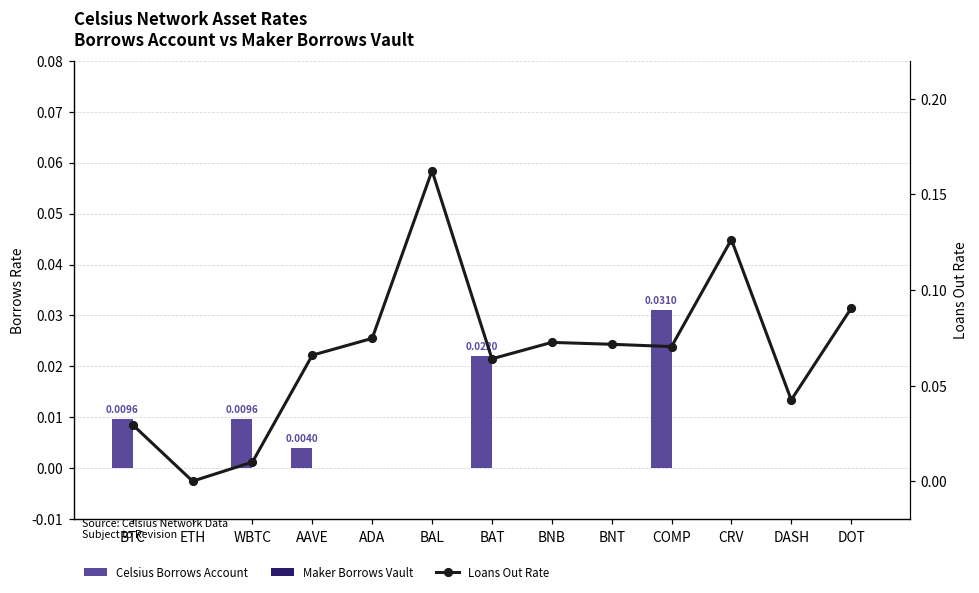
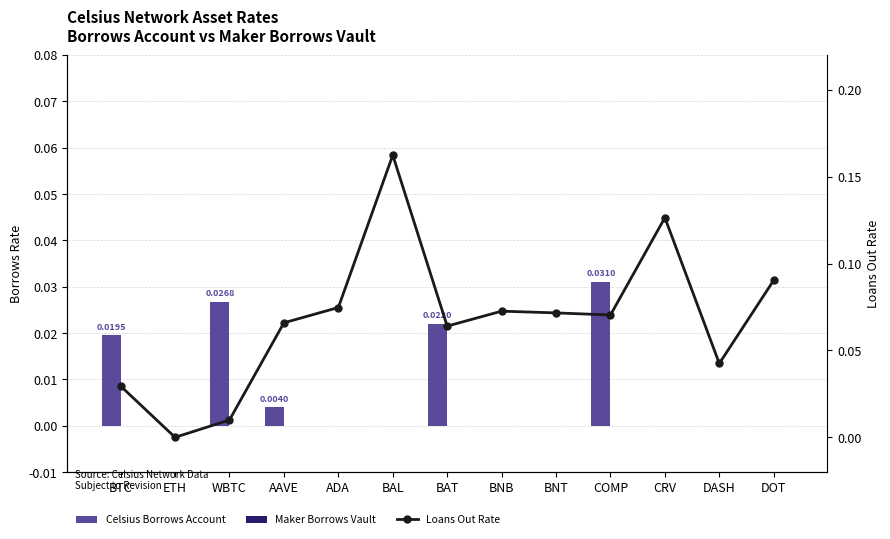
Celsius Borrows Account, BTC: 0.0096 -> 0.0195
Celsius Borrows Account, WBTC: 0.0096 -> 0.0268
